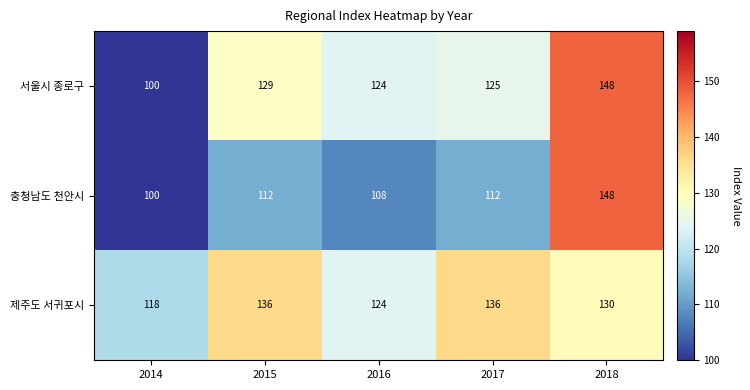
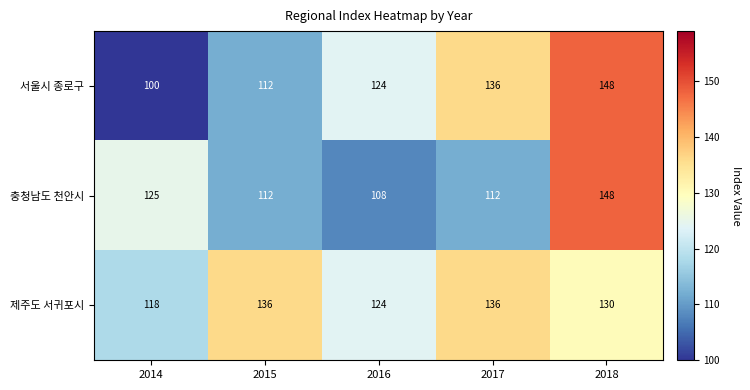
서울시 종로구, 2015: 129 -> 112
서울시 종로구, 2017: 125 -> 136
충청남도 천안시, 2014: 100 -> 125
